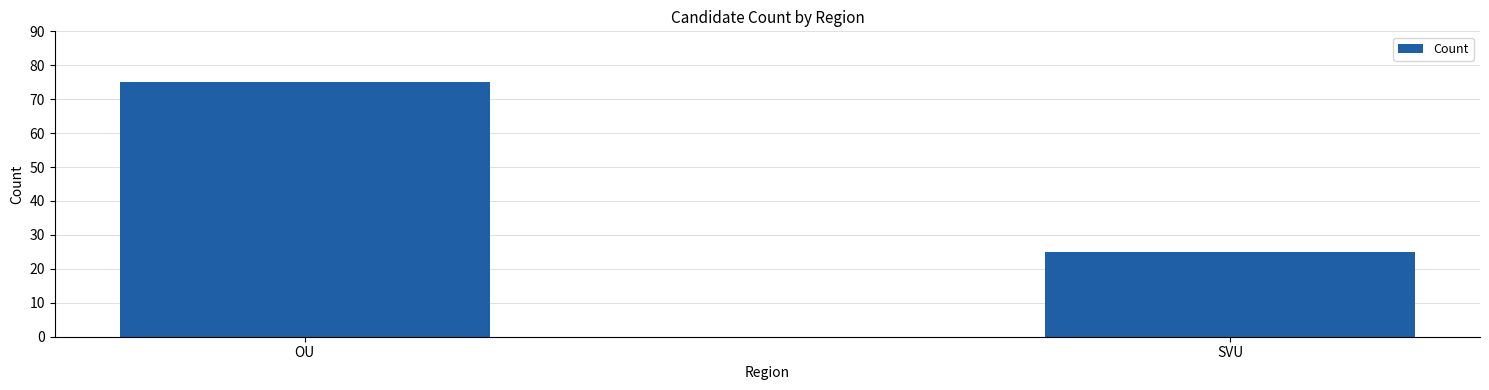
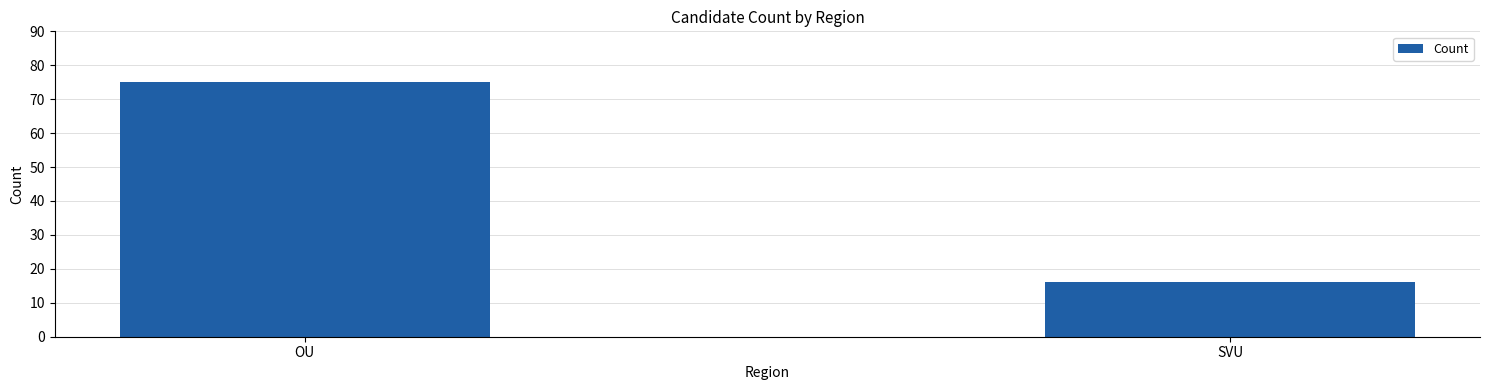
SVU: 25 -> 16
